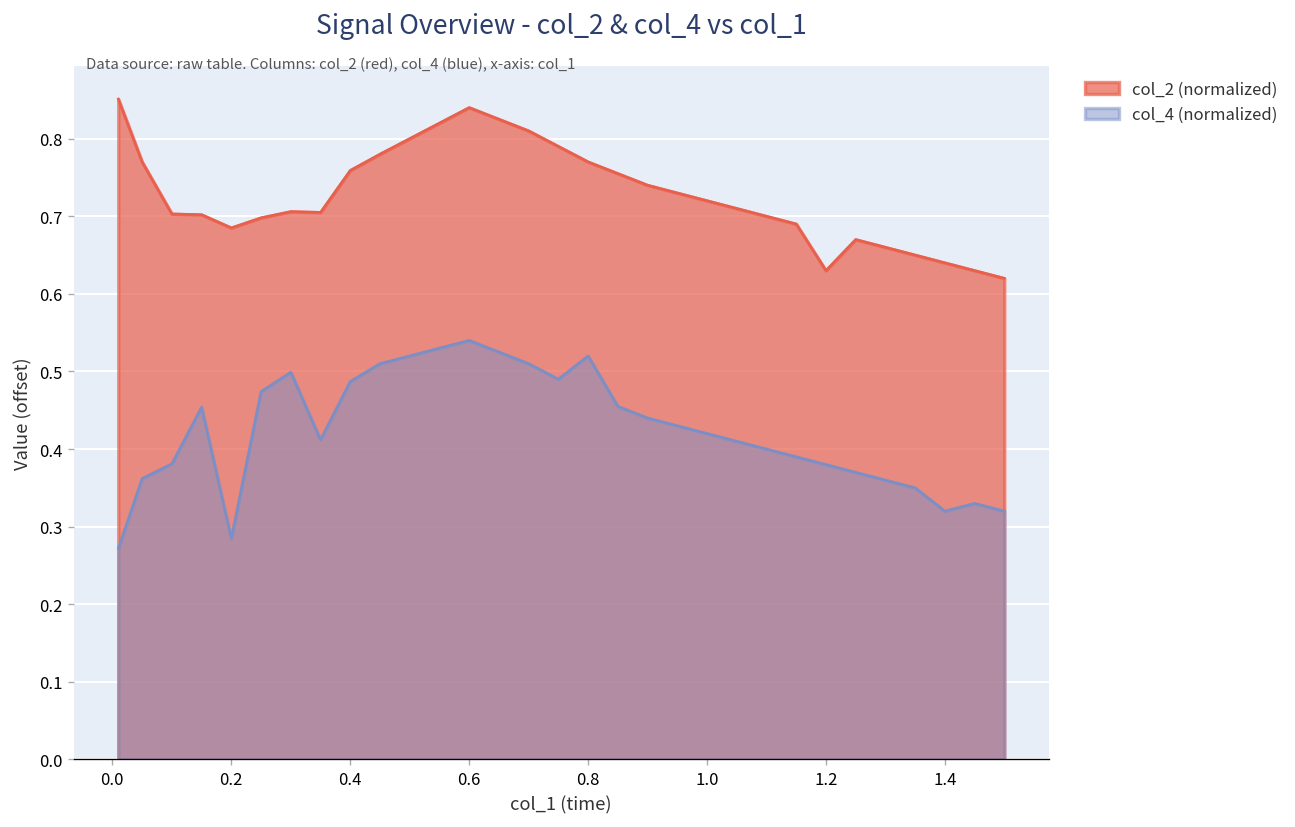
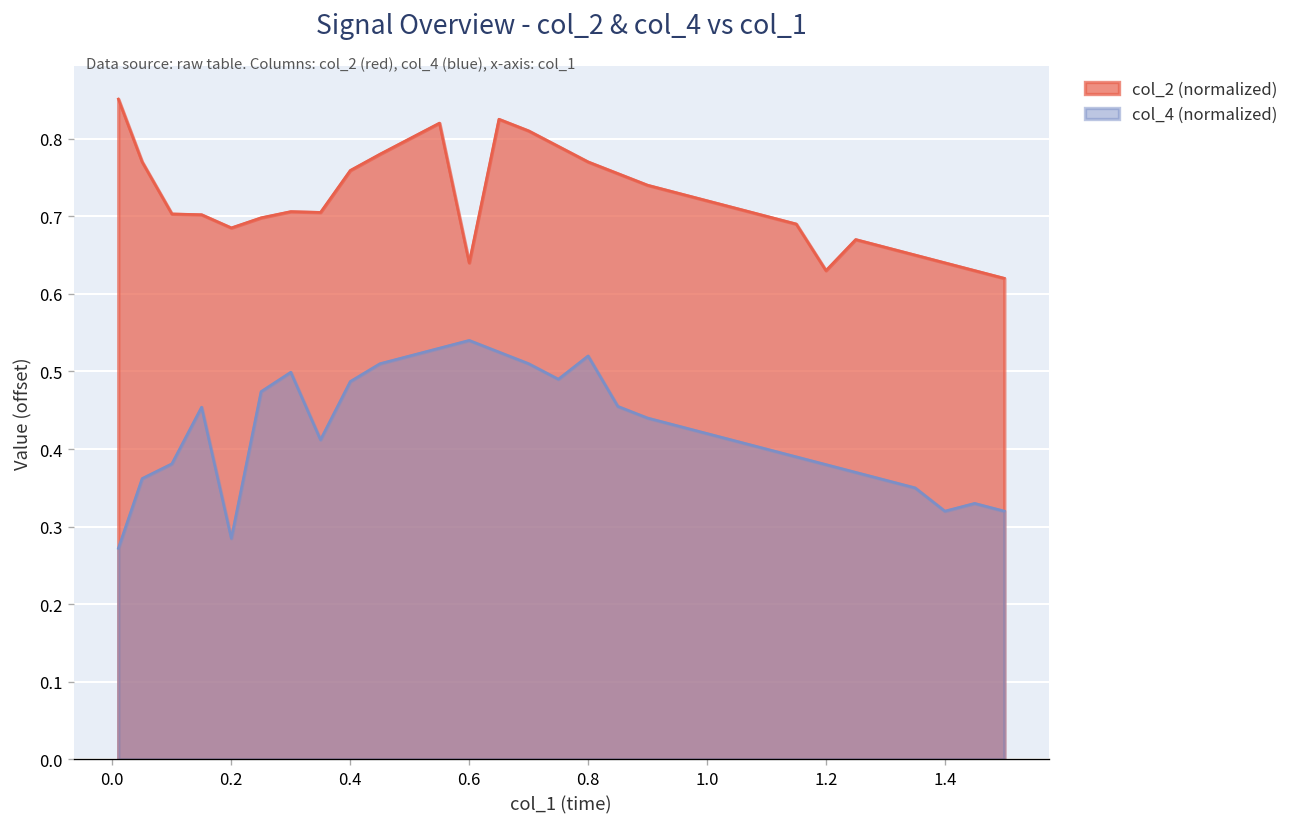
col_2 (normalized), 0.6: 0.84 -> 0.64
